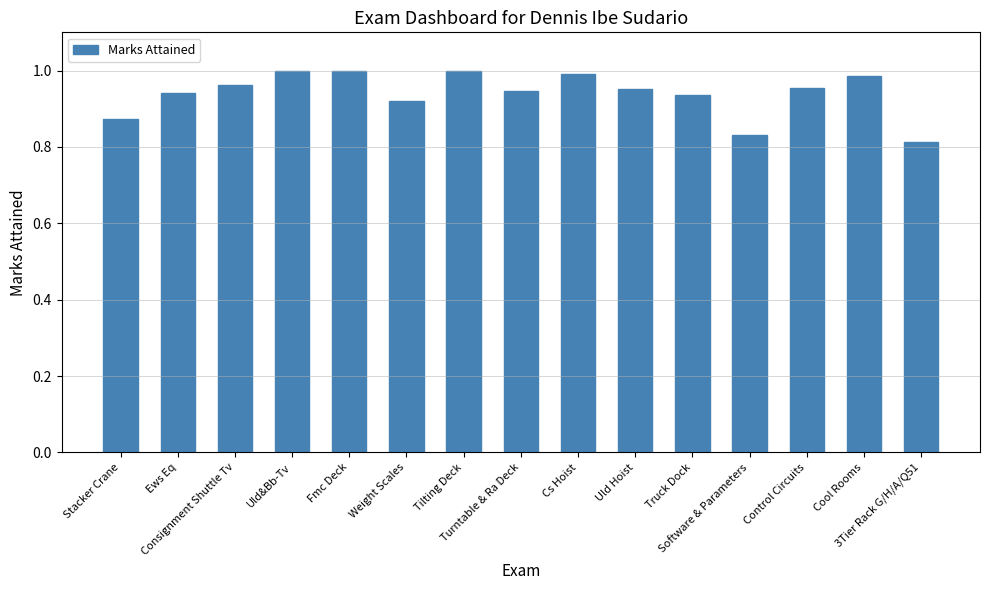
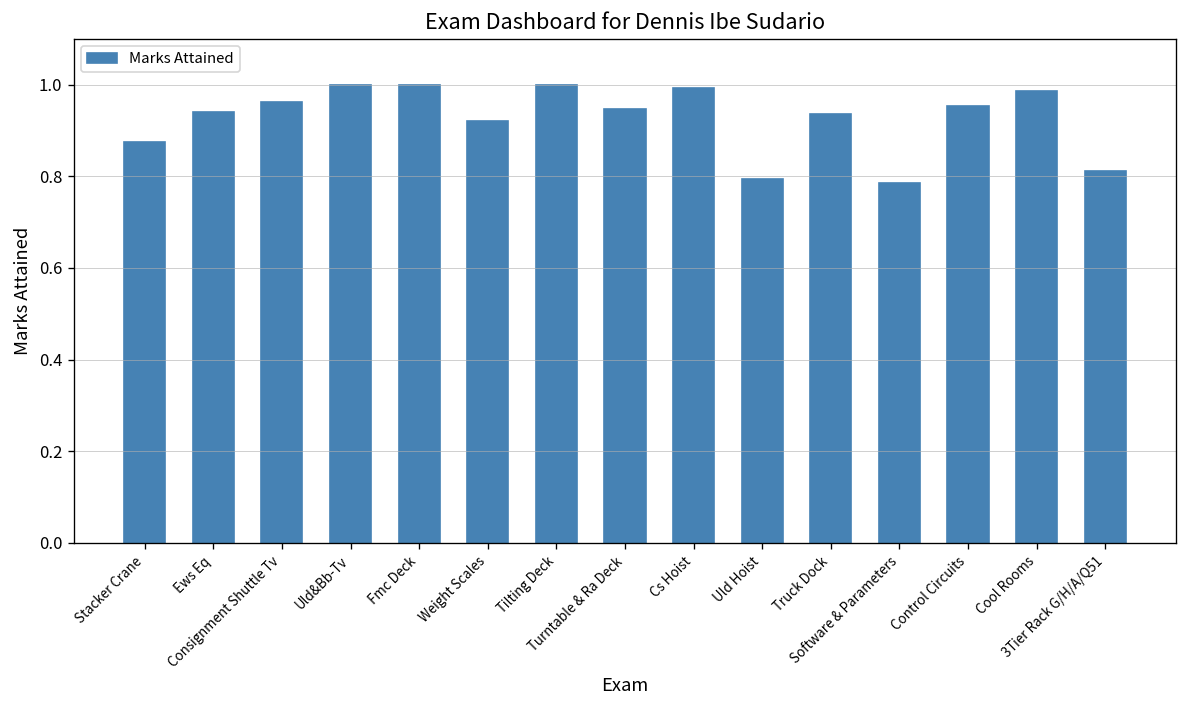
Uld Hoist: 0.95 -> 0.80
Software & Parameters: 0.83 -> 0.79
